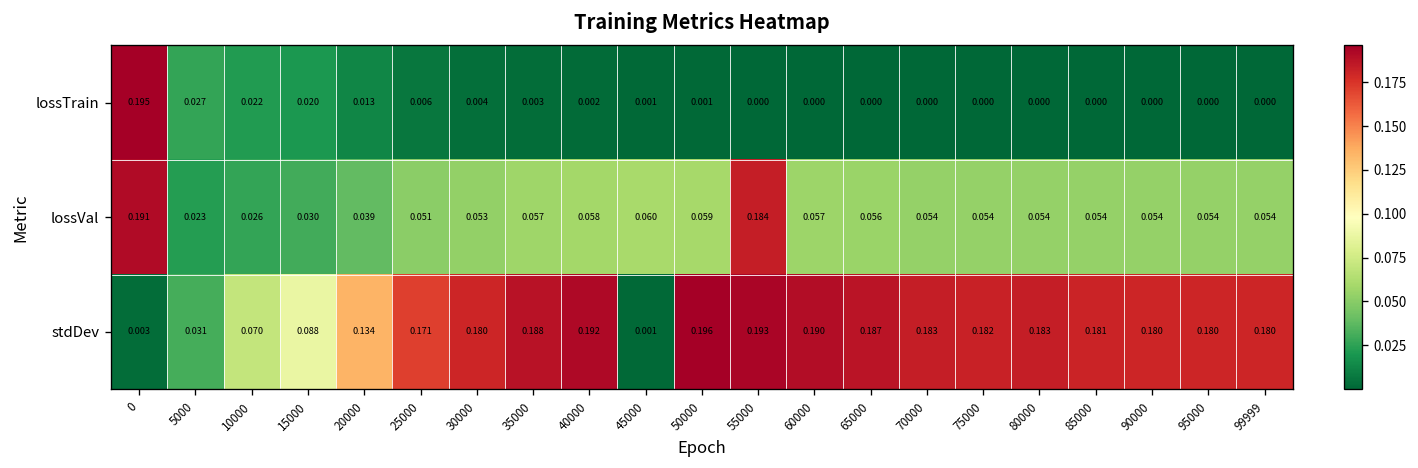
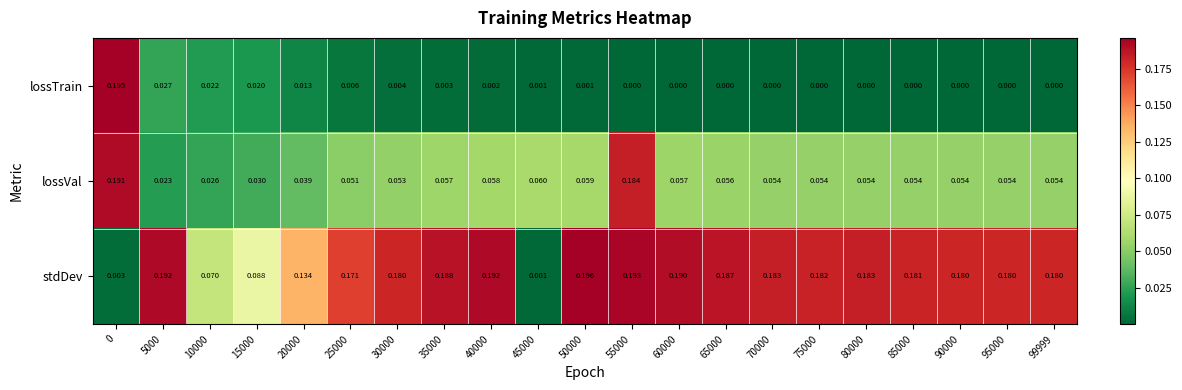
stdDev, 5000: 0.031 -> 0.192
